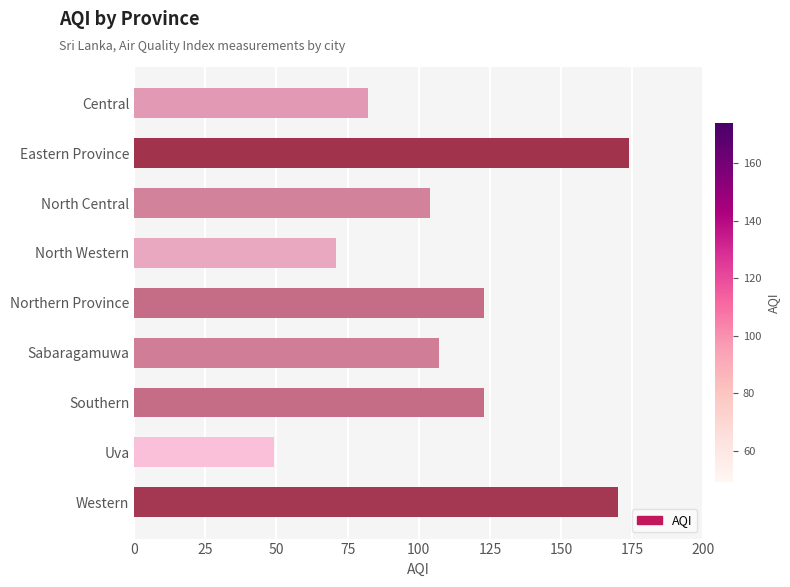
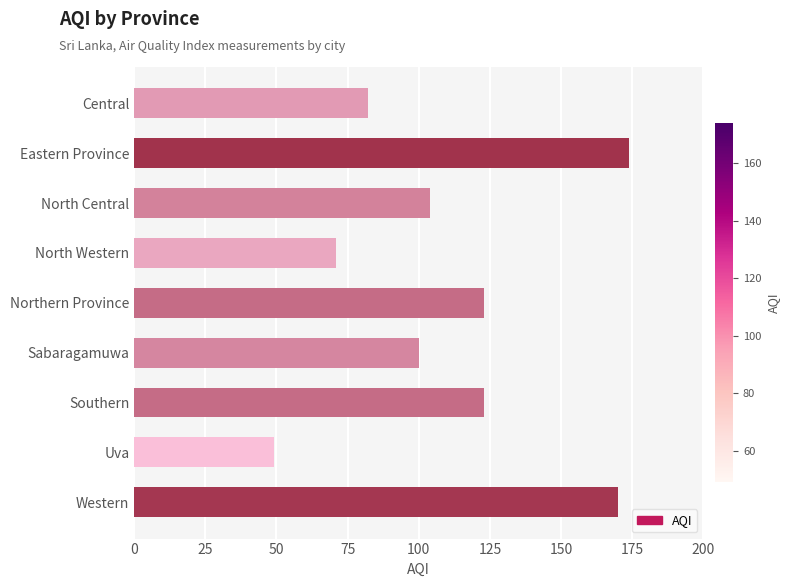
Sabaragamuwa: 107 -> 100
